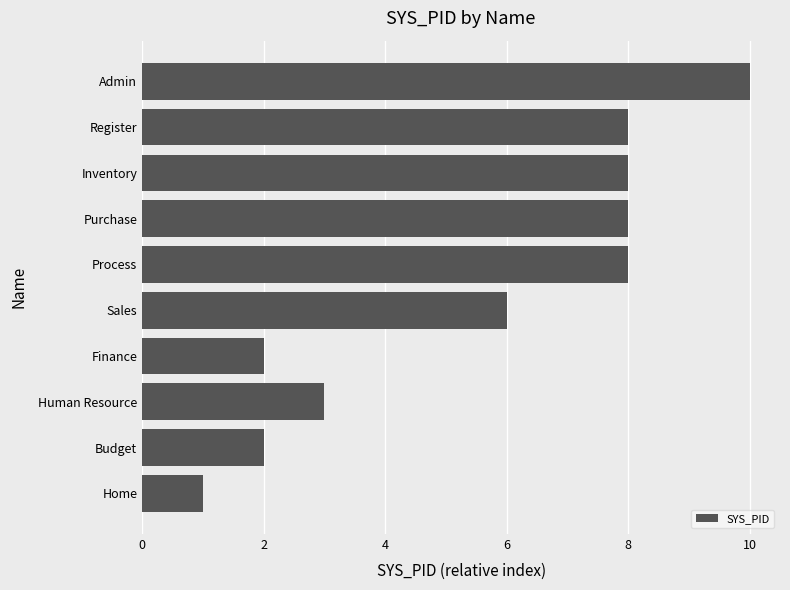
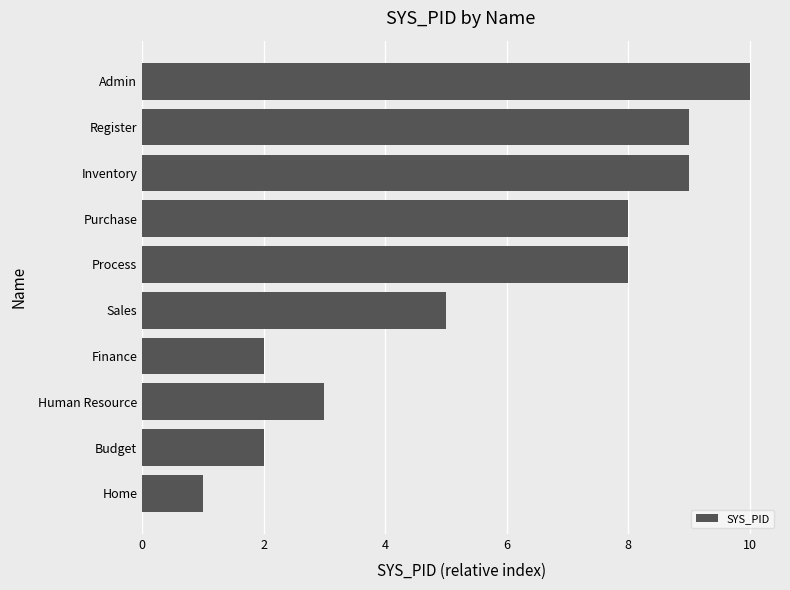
Register: 8.0 -> 9.0
Inventory: 8.0 -> 9.0
Sales: 6.0 -> 5.0
